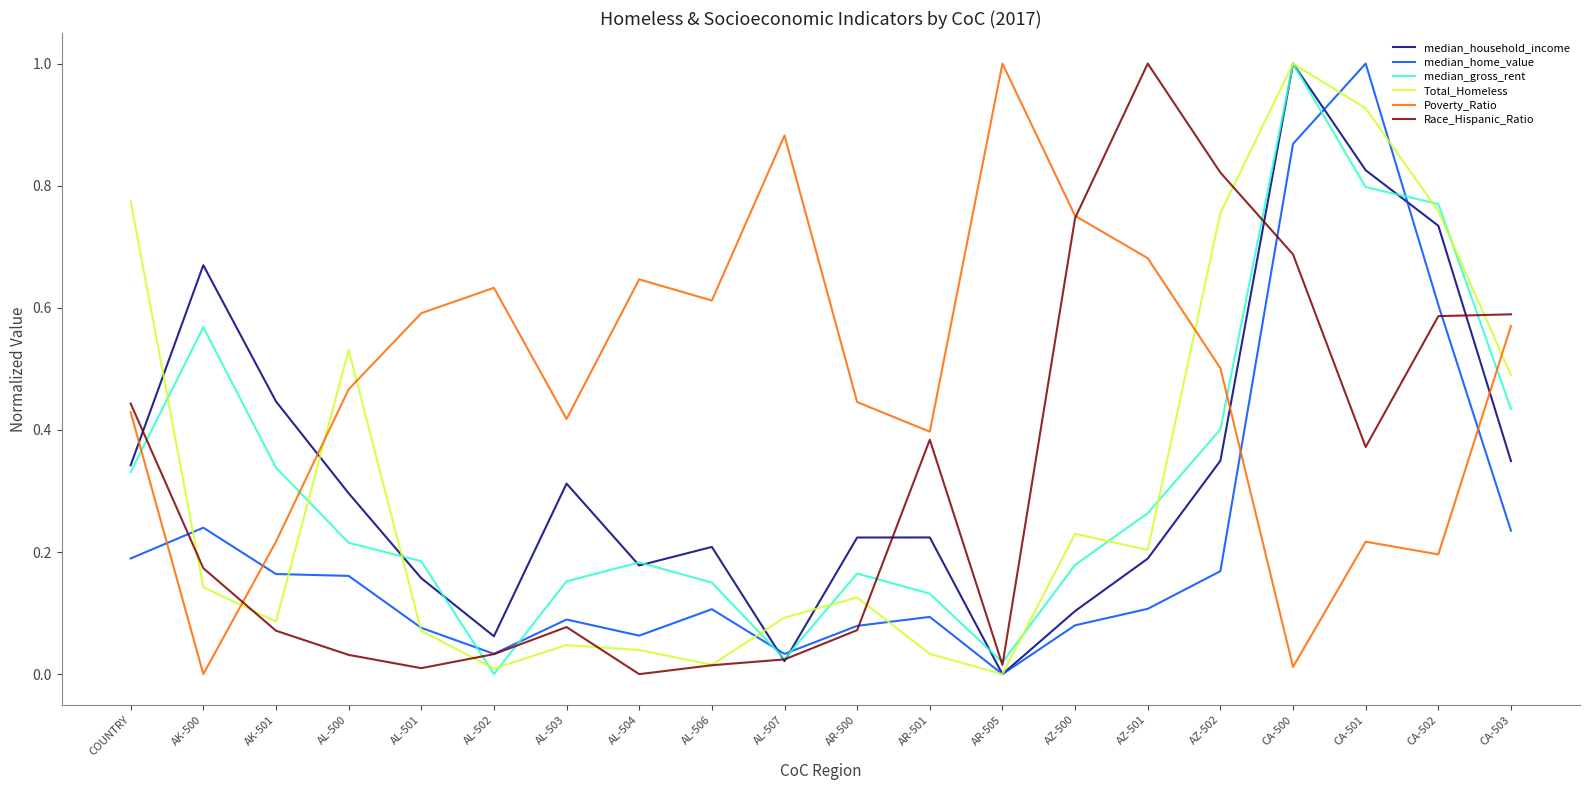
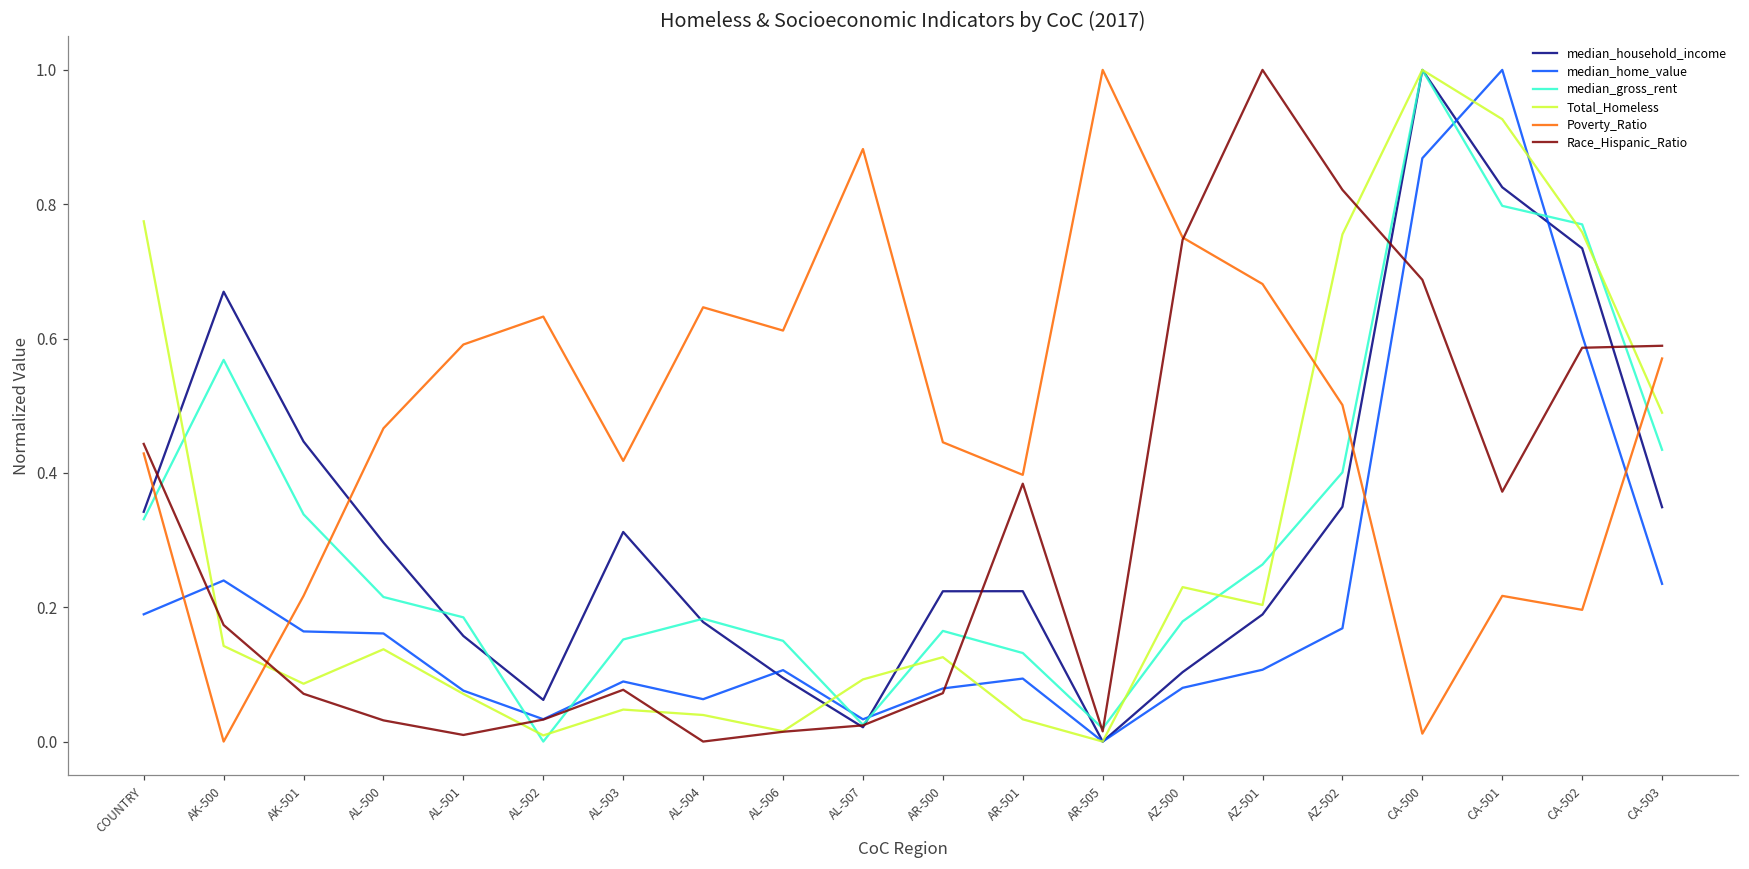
Total_Homeless, AL-500: 0.53 -> 0.14
median_household_income, AL-506: 0.21 -> 0.09
